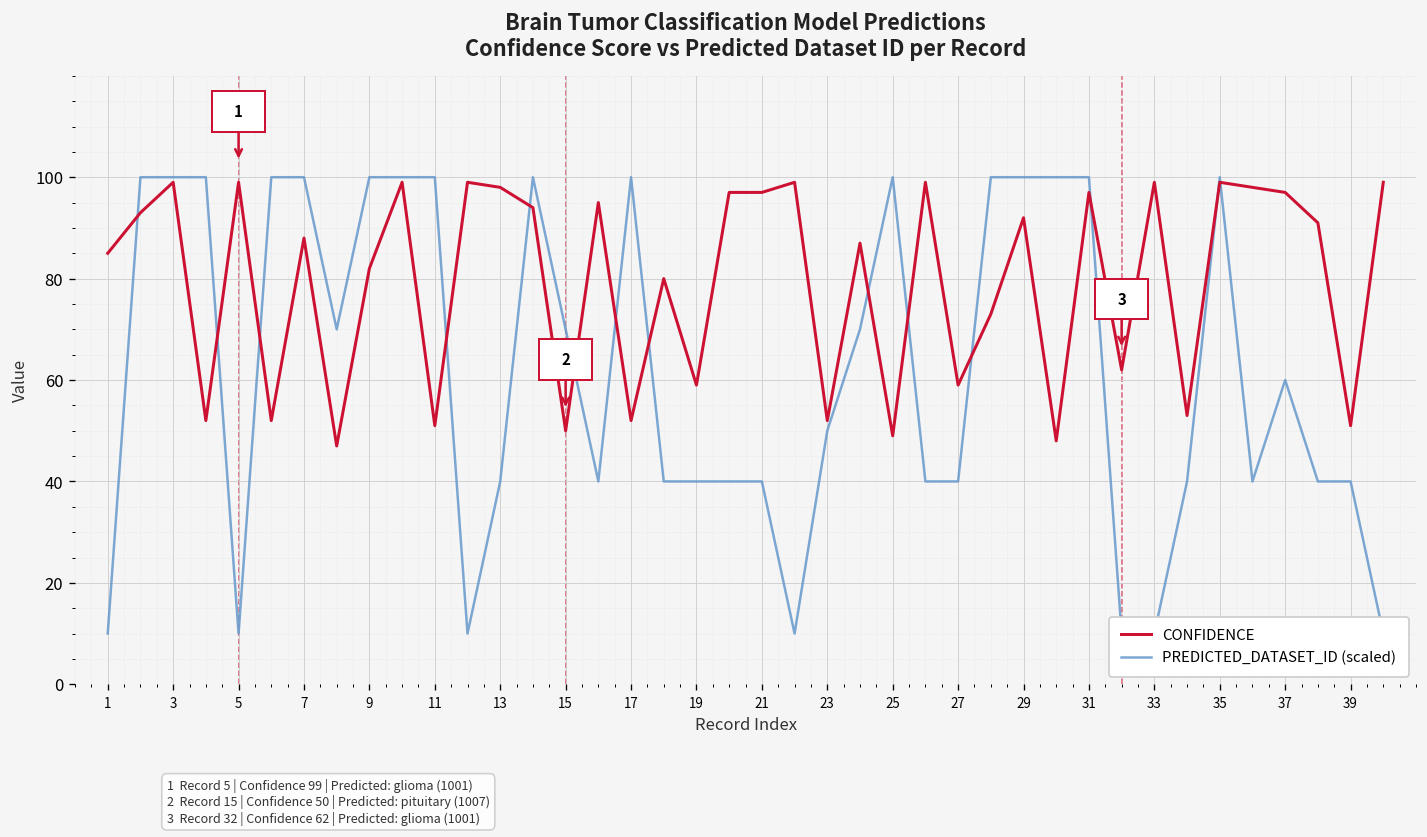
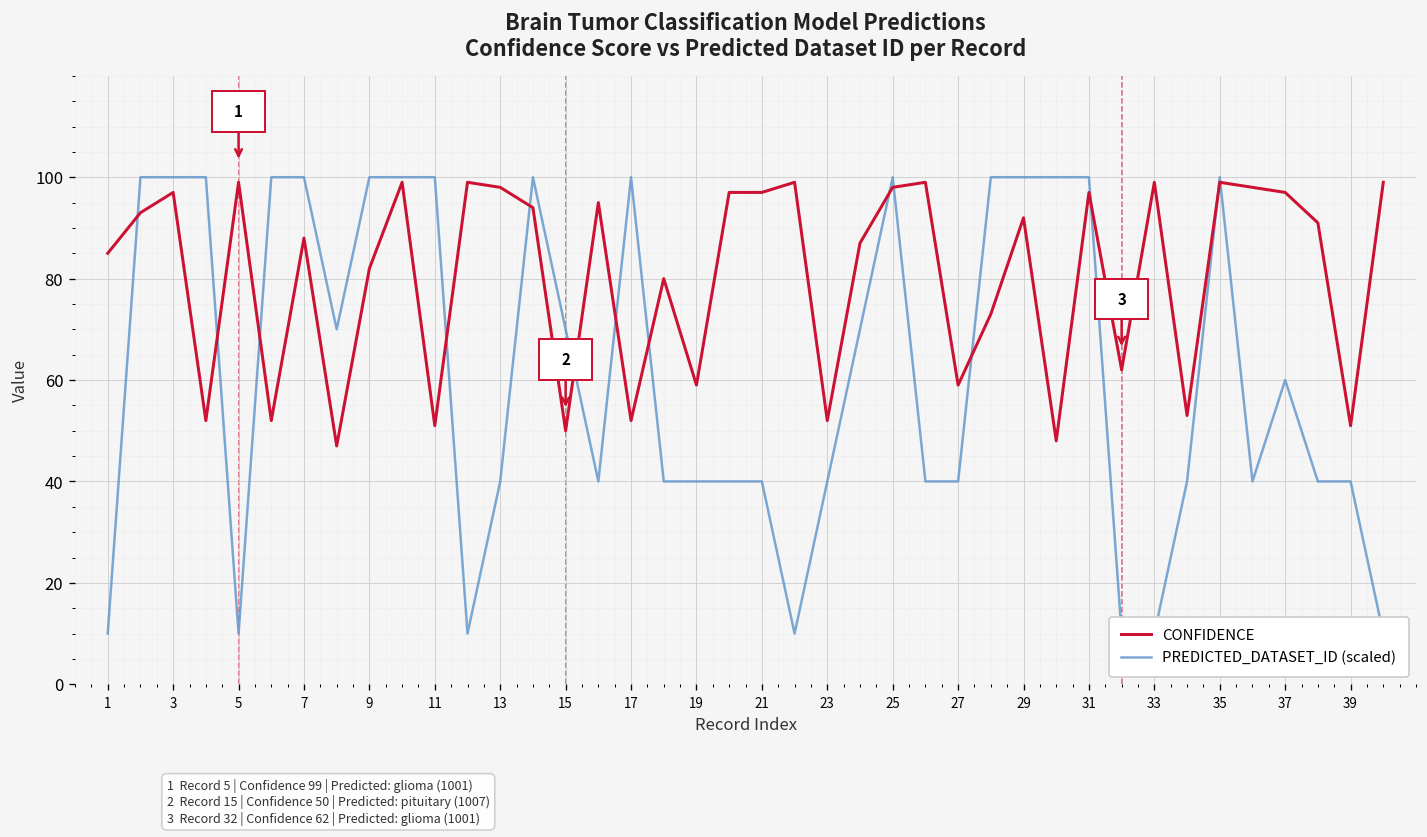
CONFIDENCE, 3: 99 -> 97
PREDICTED_DATASET_ID (scaled), 23: 50 -> 40
CONFIDENCE, 25: 49 -> 98
